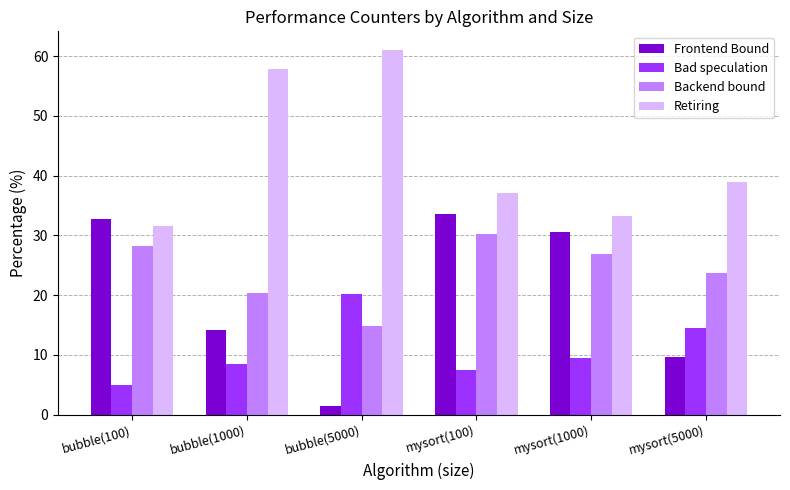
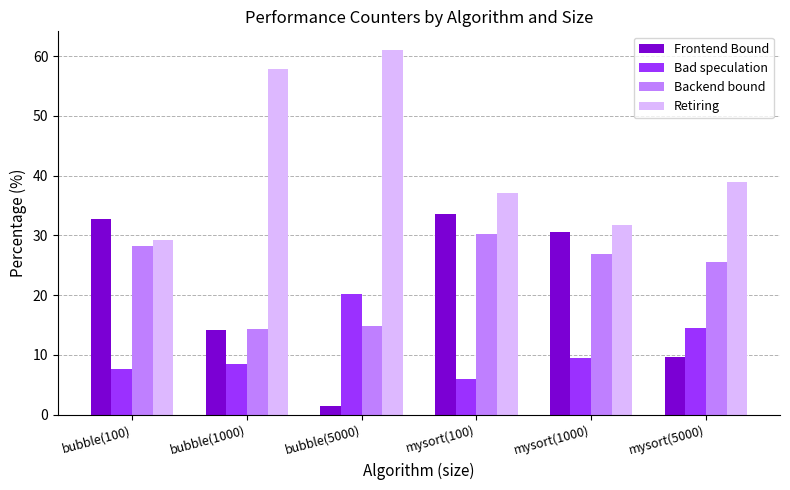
Bad speculation, bubble(100): 5 -> 8
Retiring, bubble(100): 32 -> 29
Backend bound, bubble(1000): 20 -> 14
Bad speculation, mysort(100): 7 -> 6
Retiring, mysort(1000): 33 -> 32
Backend bound, mysort(5000): 24 -> 26
